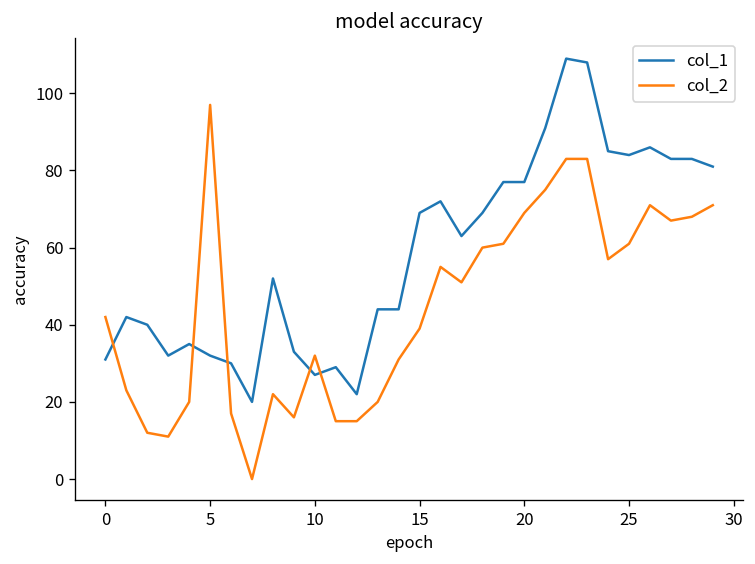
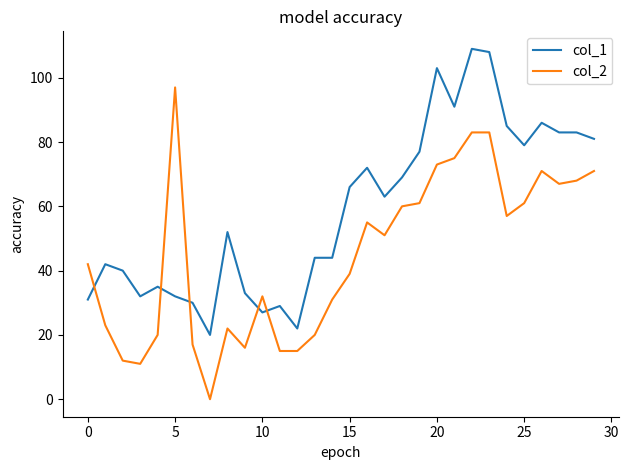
col_1, 15: 69 -> 66
col_1, 20: 77 -> 103
col_2, 20: 69 -> 73
col_1, 25: 84 -> 79
